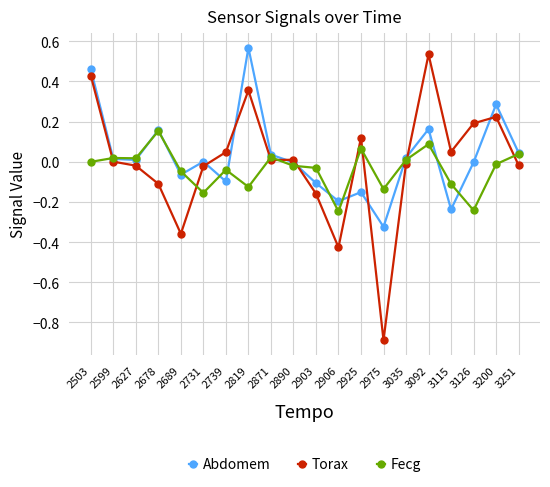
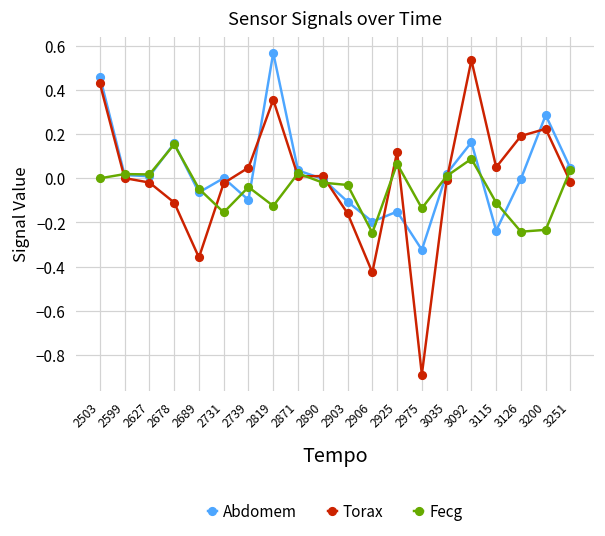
Fecg, 3200: -0.01 -> -0.23
